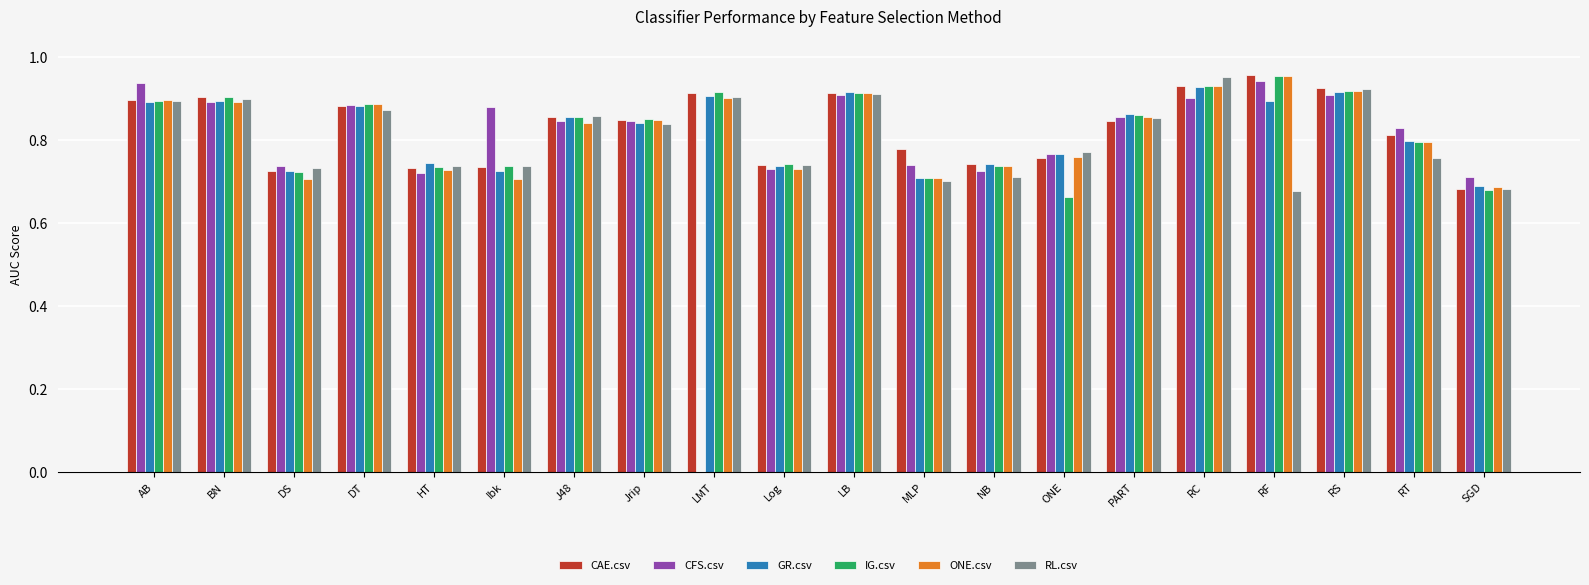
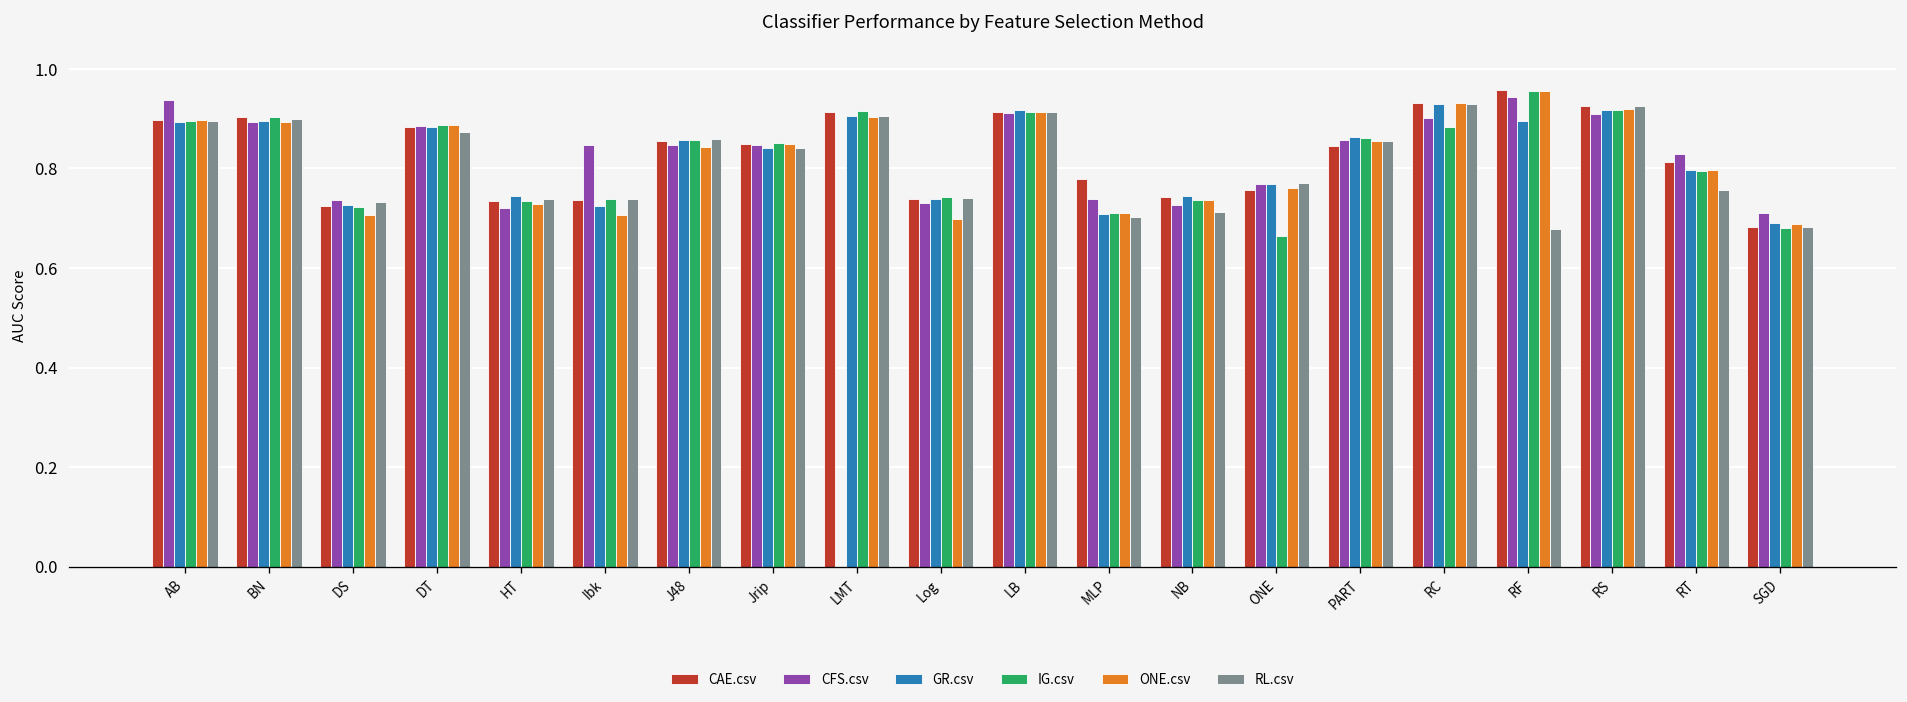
CFS.csv, Ibk: 0.88 -> 0.85
ONE.csv, Log: 0.73 -> 0.70
IG.csv, RC: 0.93 -> 0.88
RL.csv, RC: 0.95 -> 0.93
